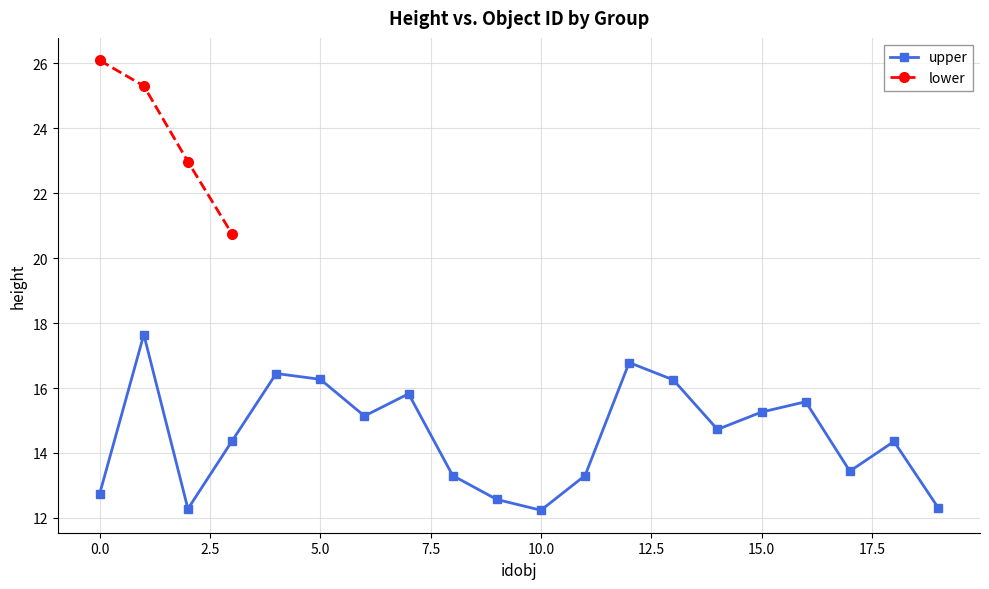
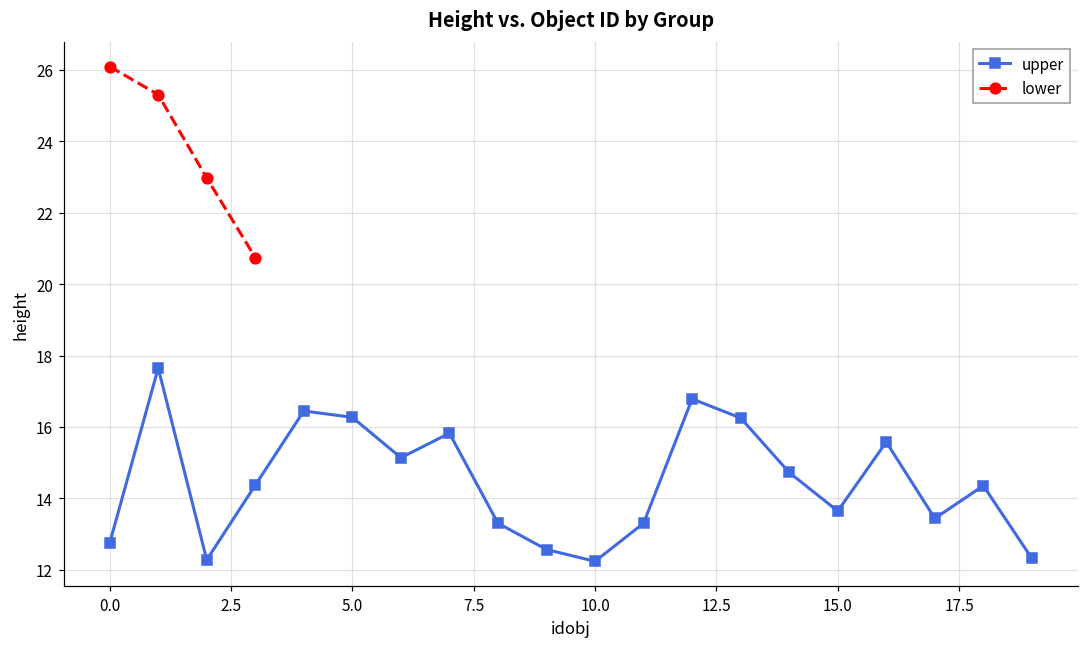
upper, 15.0: 15.3 -> 13.6
